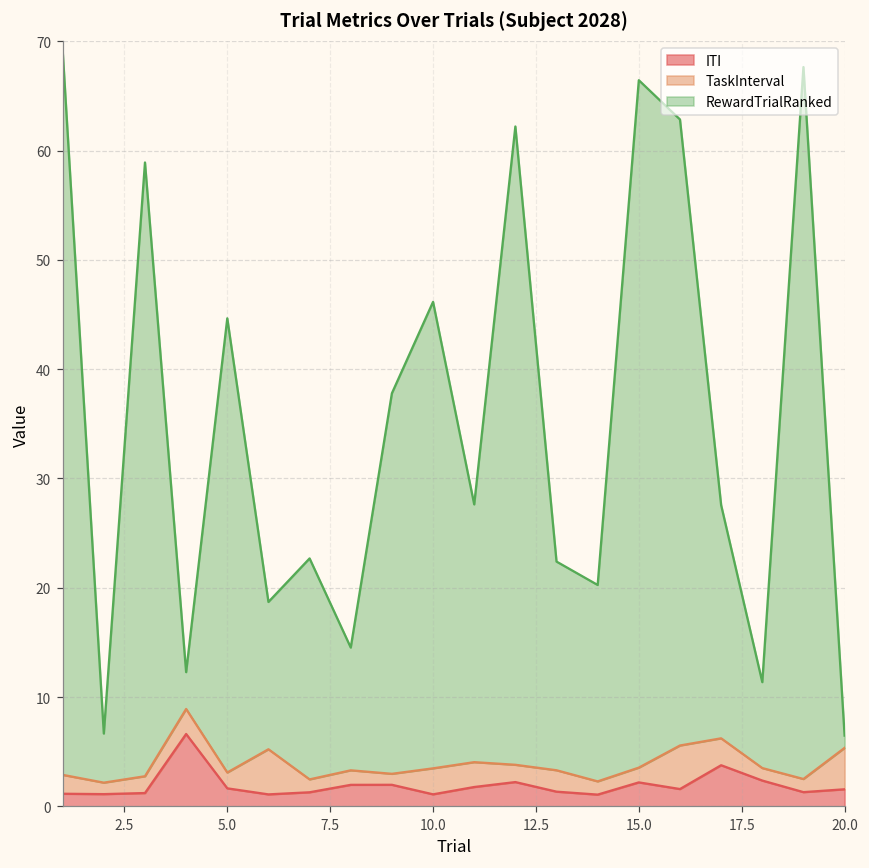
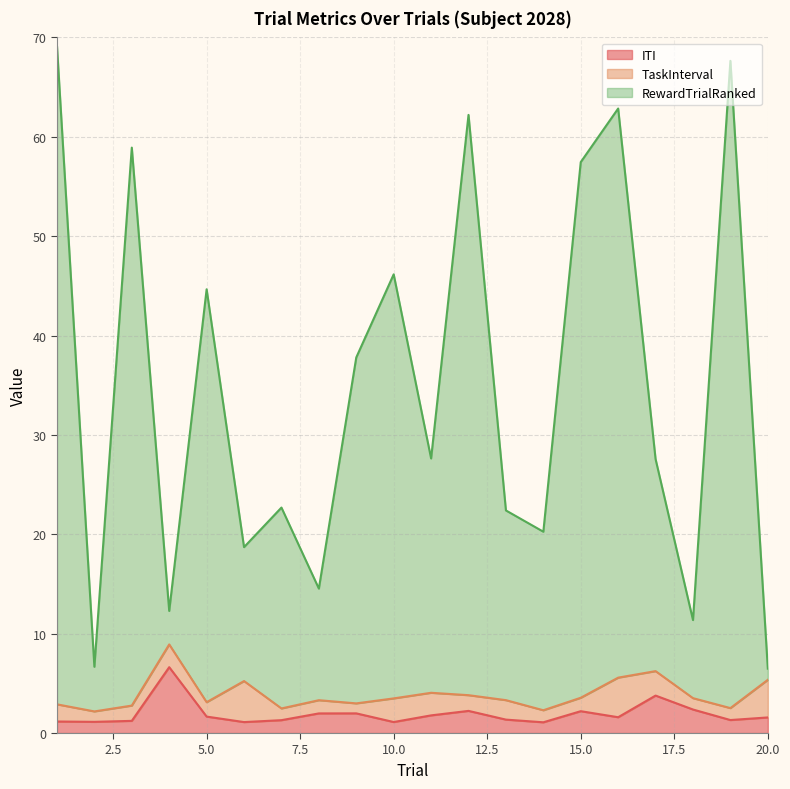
RewardTrialRanked, 15.0: 63 -> 54
